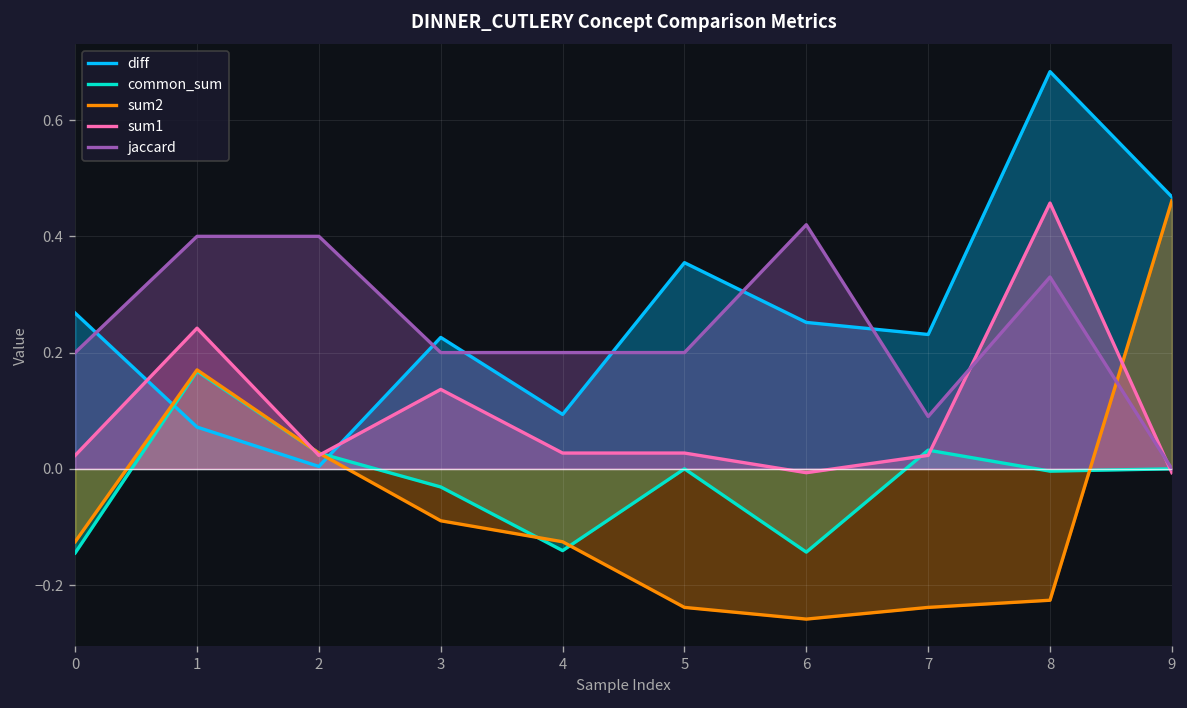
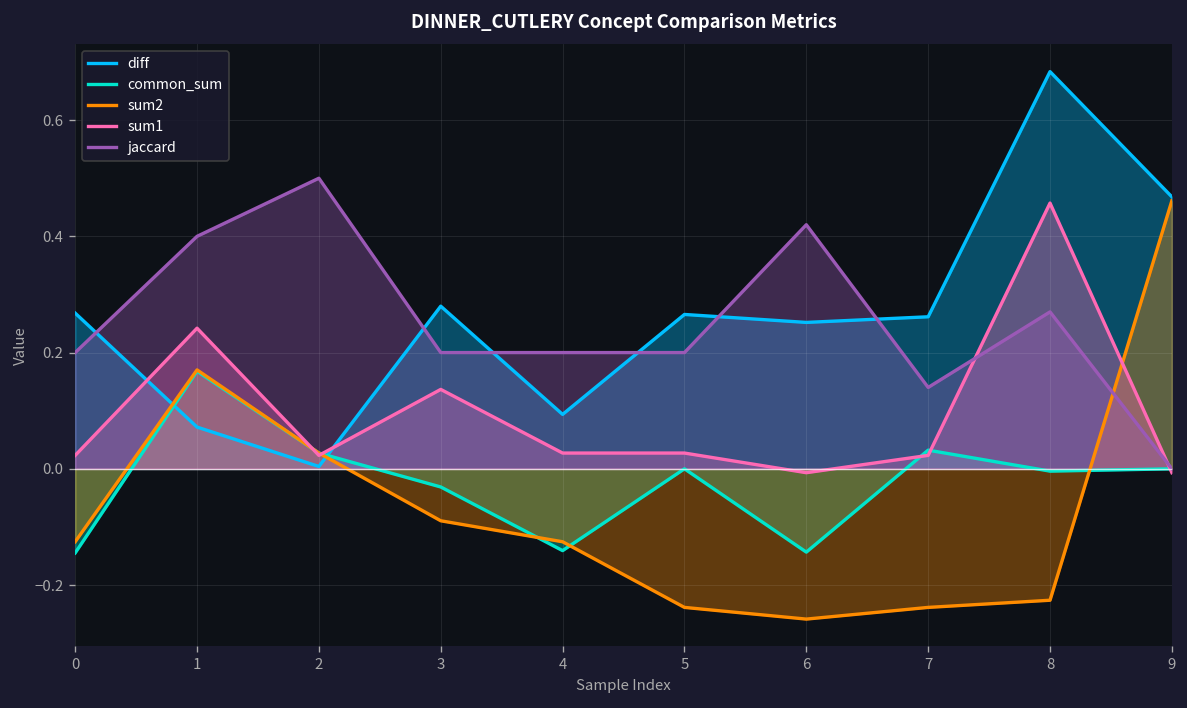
jaccard, 2: 0.4 -> 0.5
diff, 3: 0.23 -> 0.28
diff, 5: 0.35 -> 0.27
diff, 7: 0.23 -> 0.26
jaccard, 7: 0.09 -> 0.14
jaccard, 8: 0.33 -> 0.27
